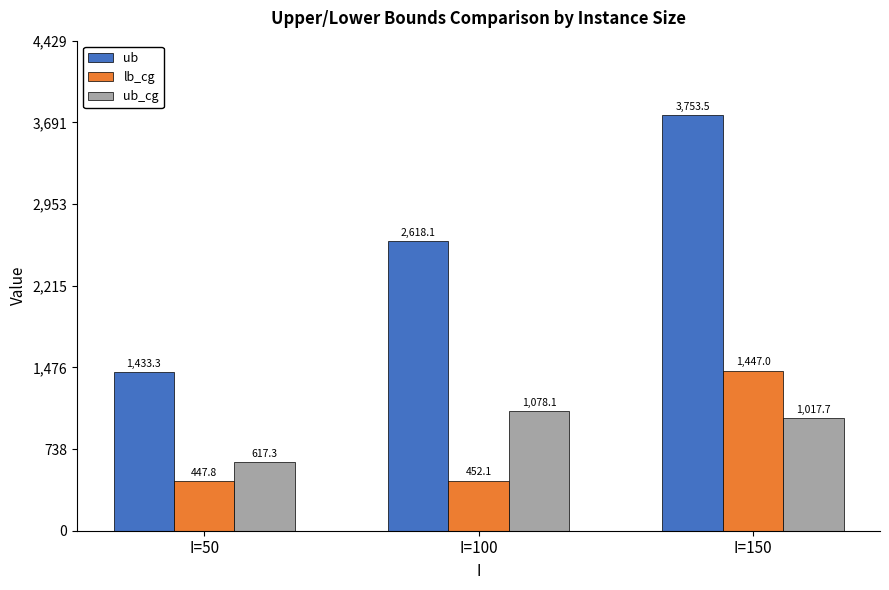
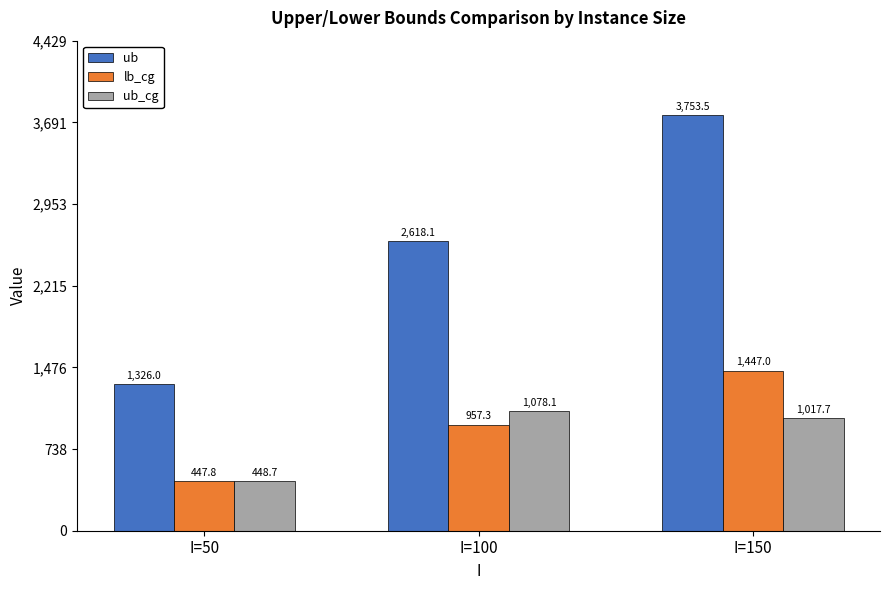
ub, I=50: 1,433.3 -> 1,326.0
ub_cg, I=50: 617.3 -> 448.7
lb_cg, I=100: 452.1 -> 957.3
